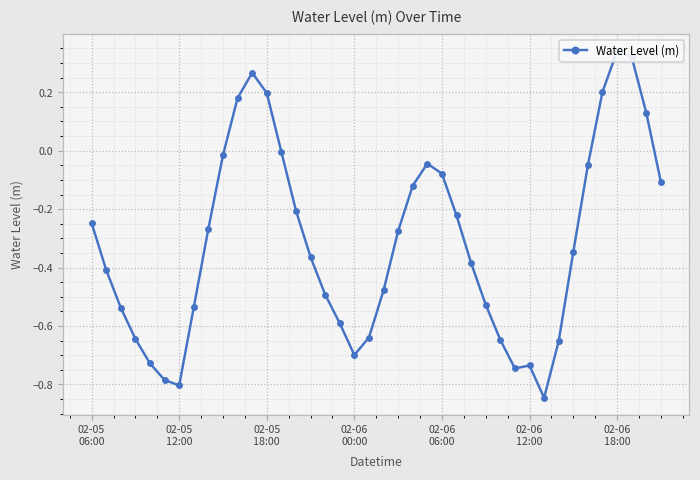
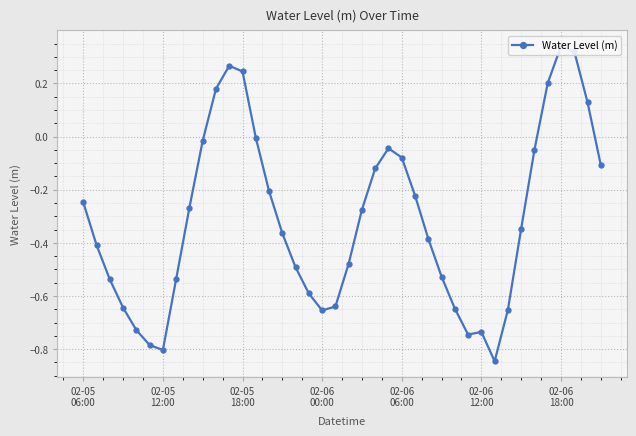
02-05 18:00: 0.20 -> 0.25
02-06 00:00: -0.70 -> -0.65
